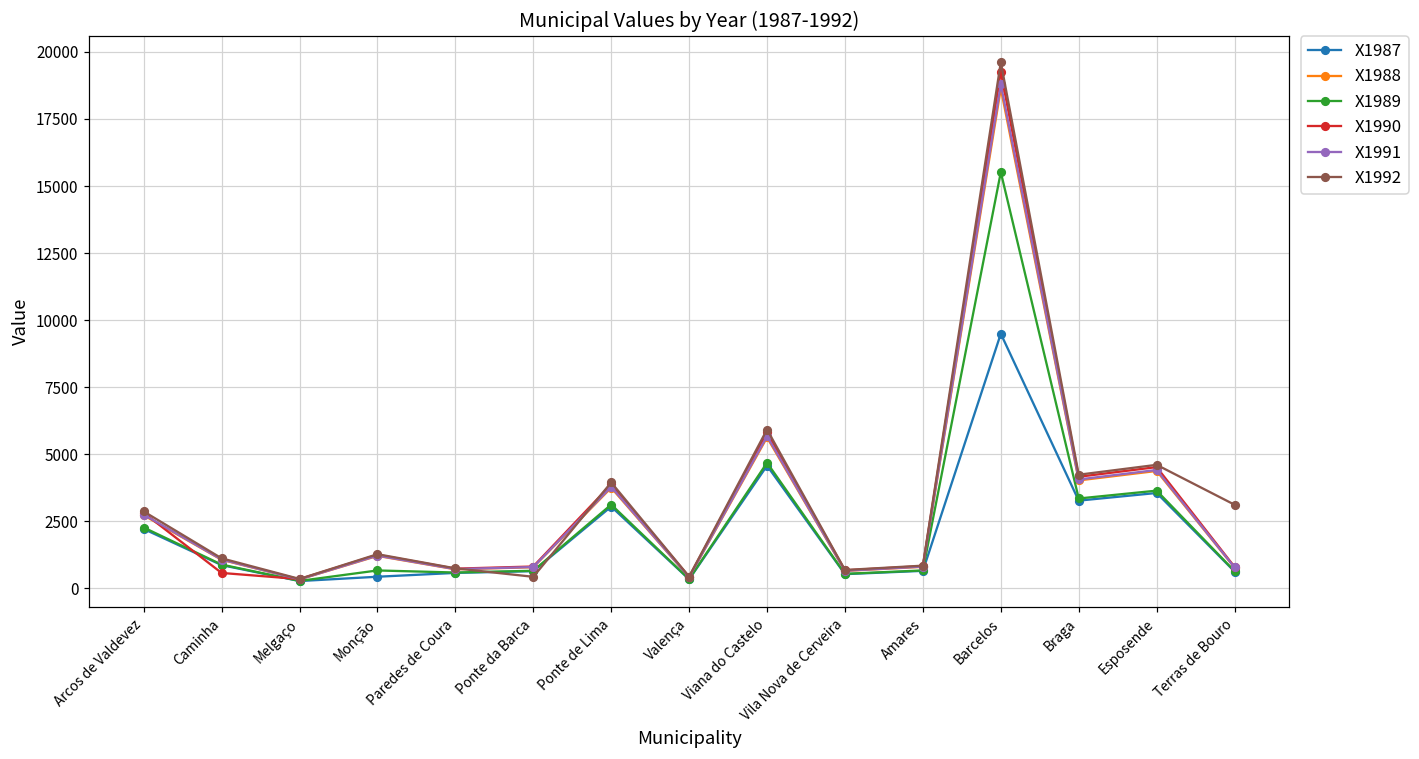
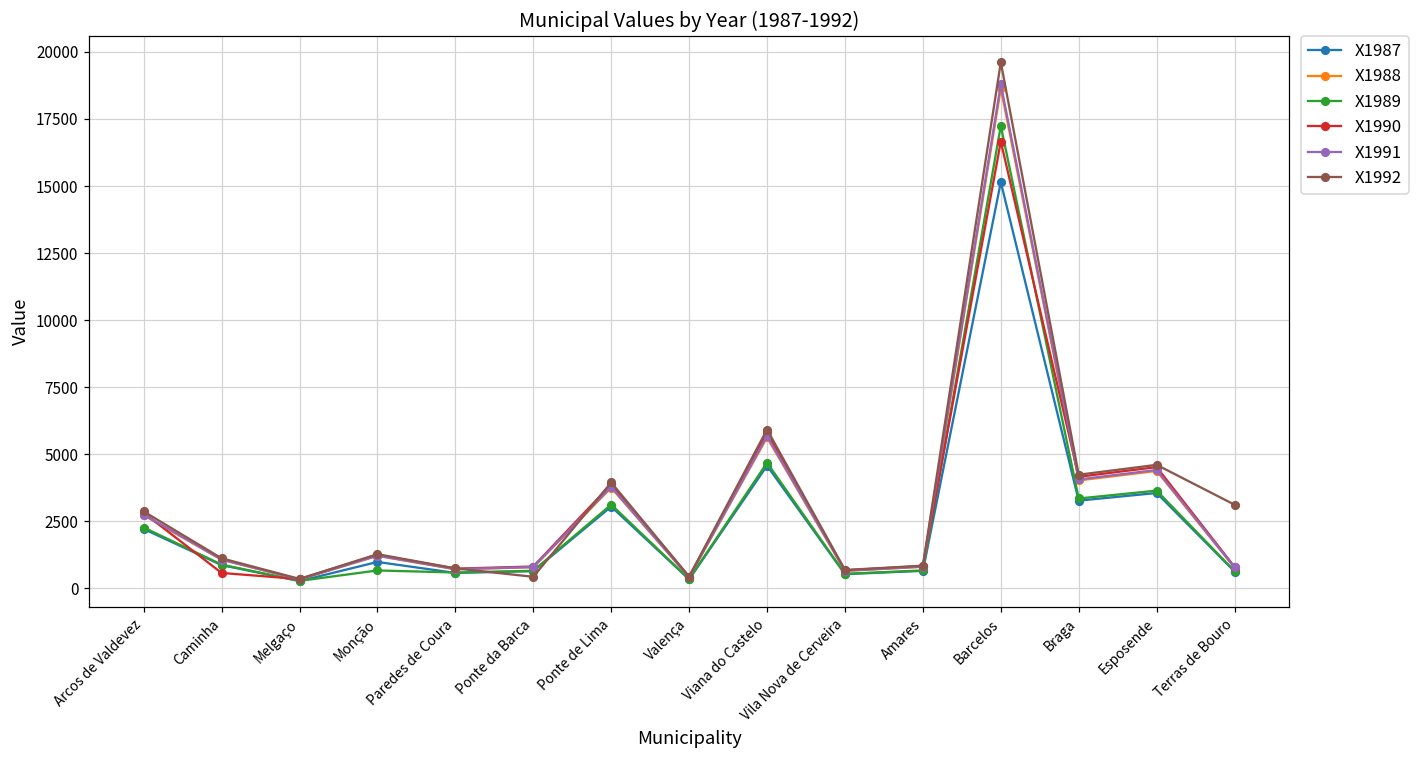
X1987, Monção: 400 -> 1000
X1987, Barcelos: 9500 -> 15100
X1989, Barcelos: 15500 -> 17200
X1990, Barcelos: 19300 -> 16700
